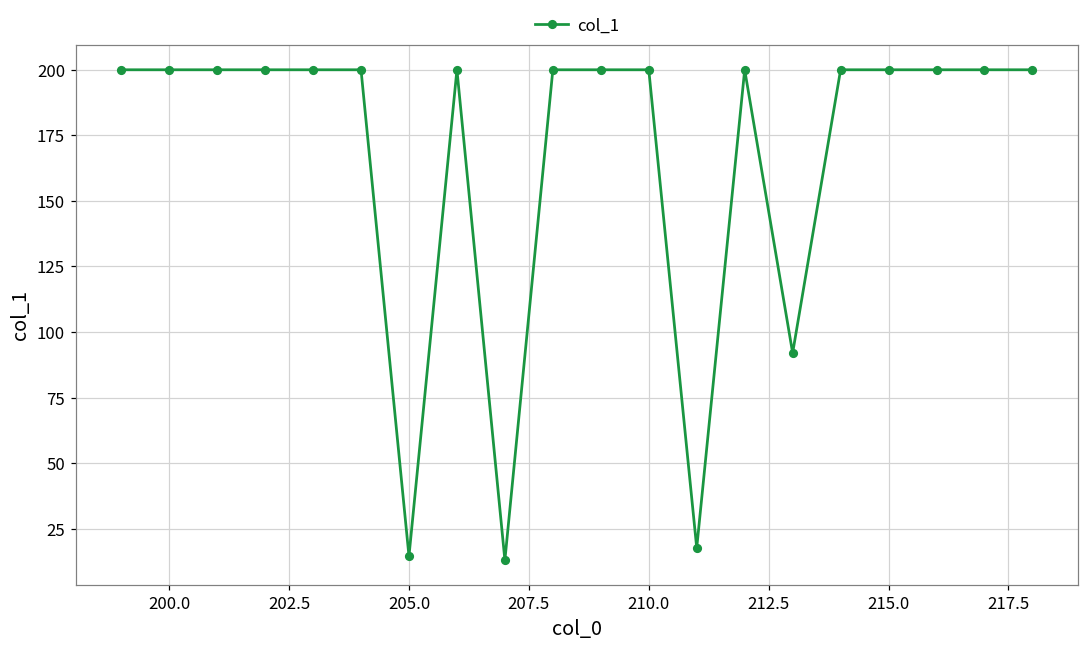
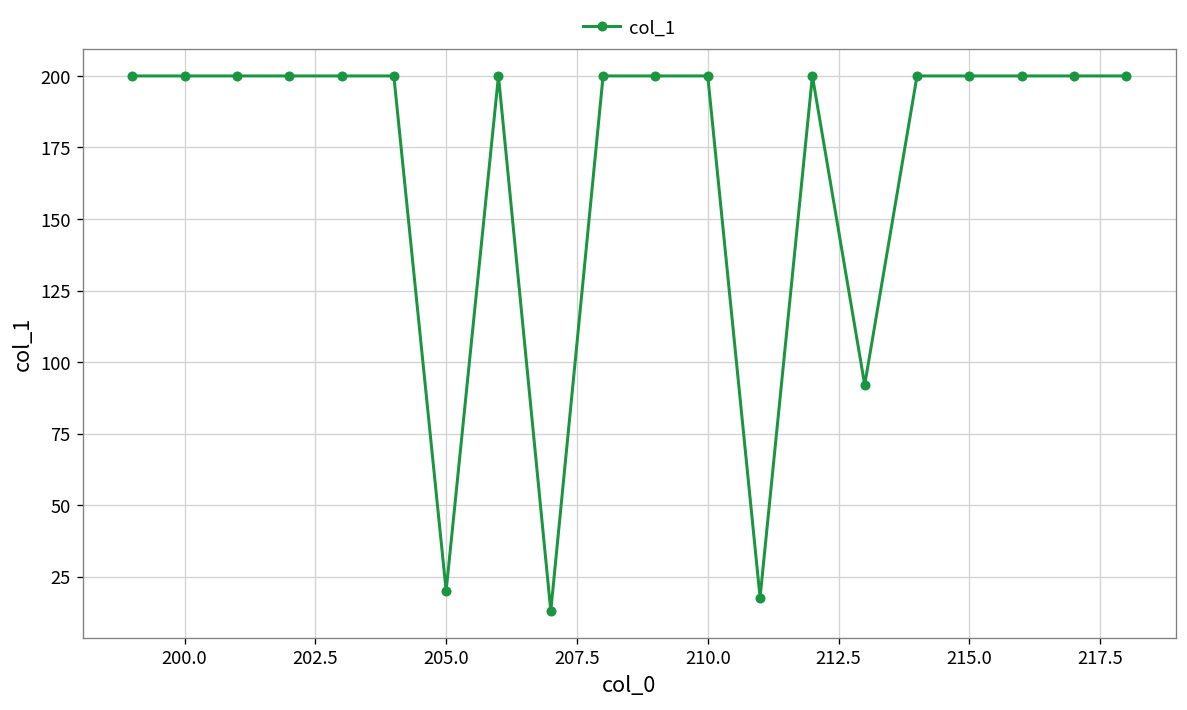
205.0: 15 -> 20
